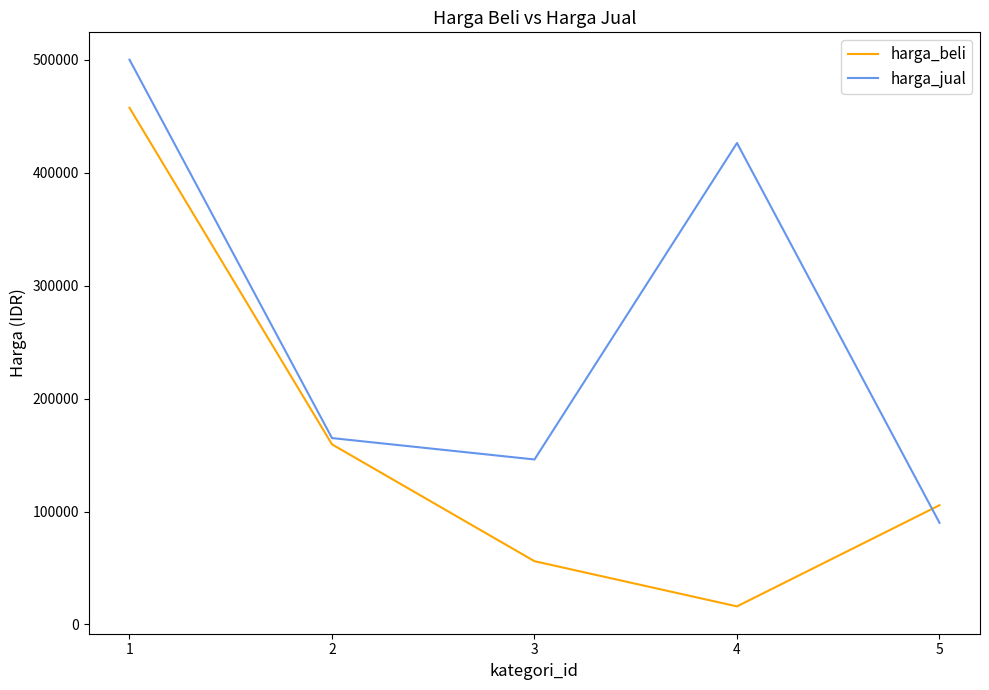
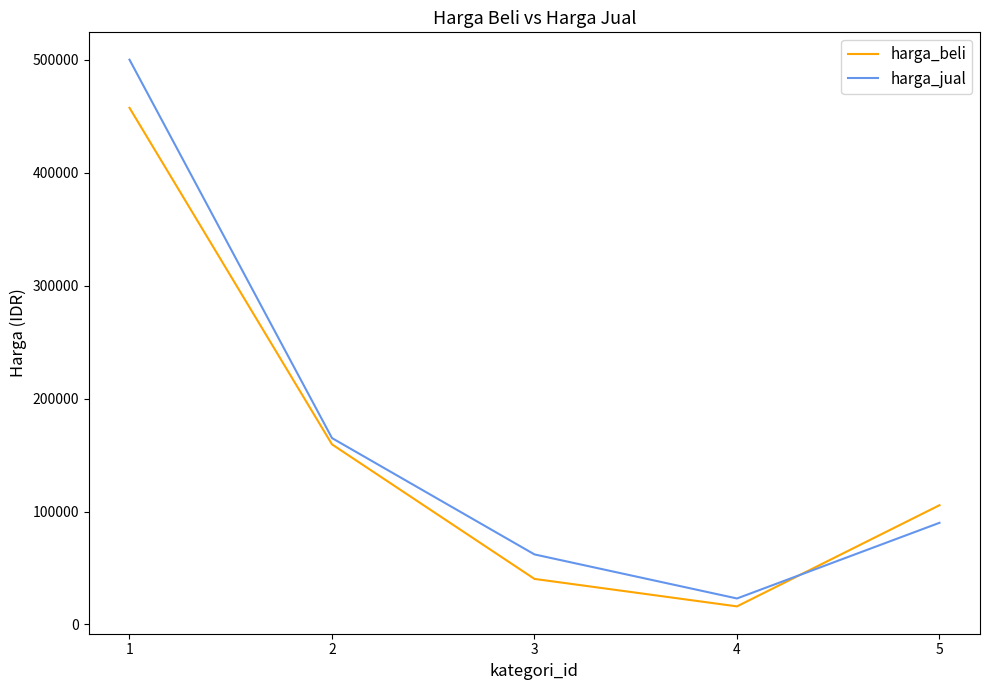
harga_beli, 3: 56000 -> 40000
harga_jual, 3: 146000 -> 62000
harga_jual, 4: 426000 -> 23000
